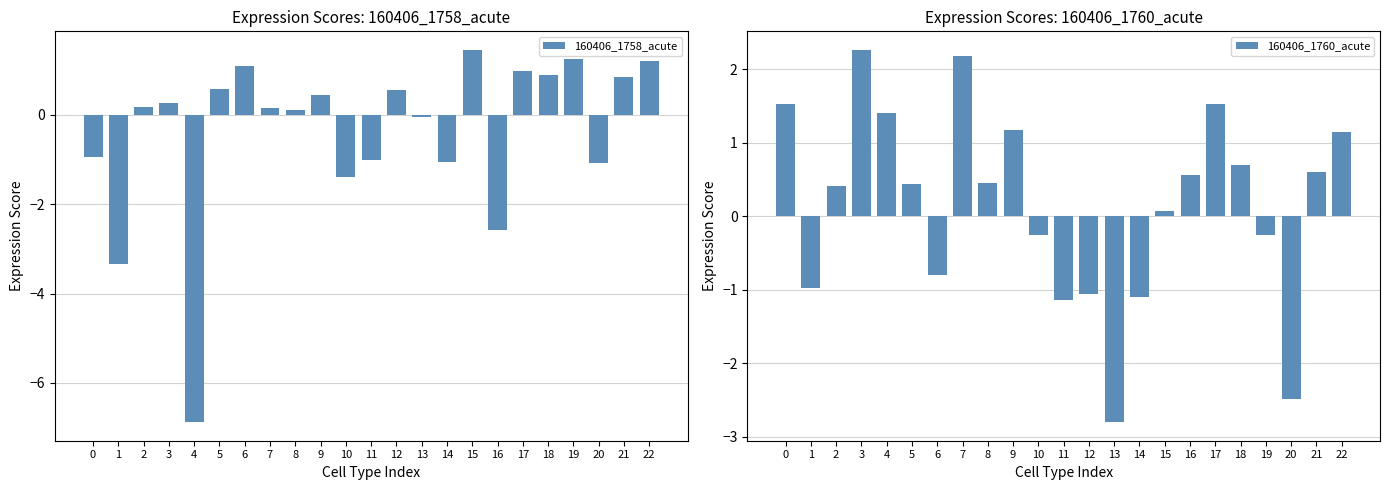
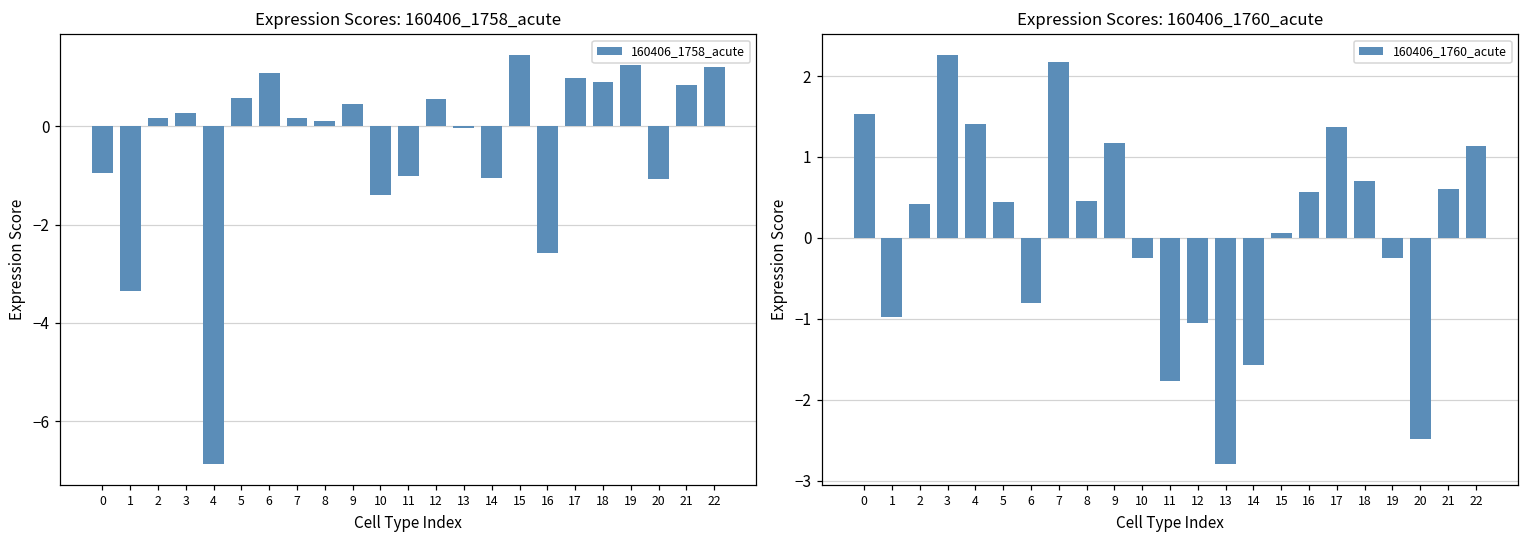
Expression Scores: 160406_1760_acute, 11: -1.1 -> -1.8
Expression Scores: 160406_1760_acute, 14: -1.1 -> -1.6
Expression Scores: 160406_1760_acute, 17: 1.5 -> 1.4
